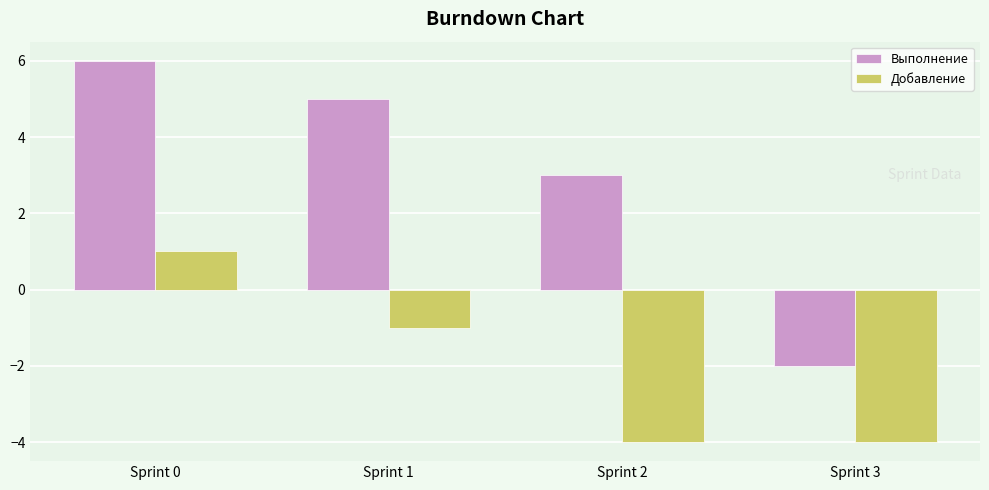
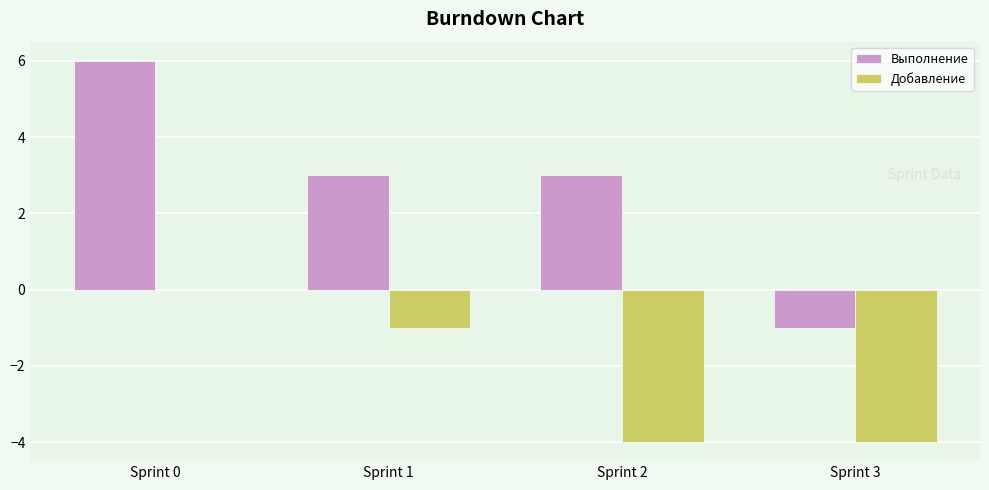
Добавление, Sprint 0: 1 -> 0
Выполнение, Sprint 1: 5 -> 3
Выполнение, Sprint 3: -2 -> -1
